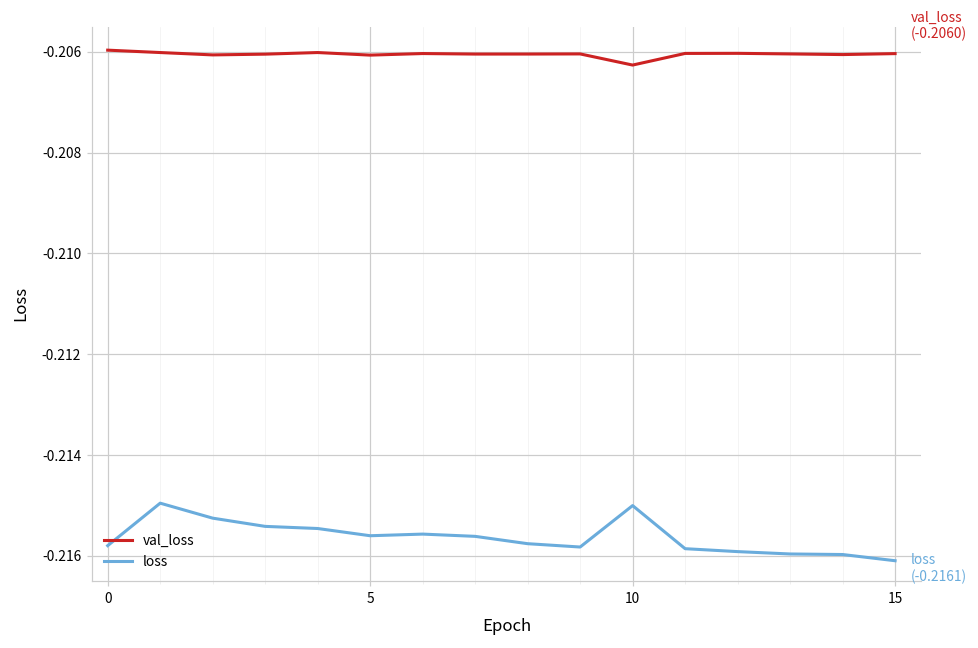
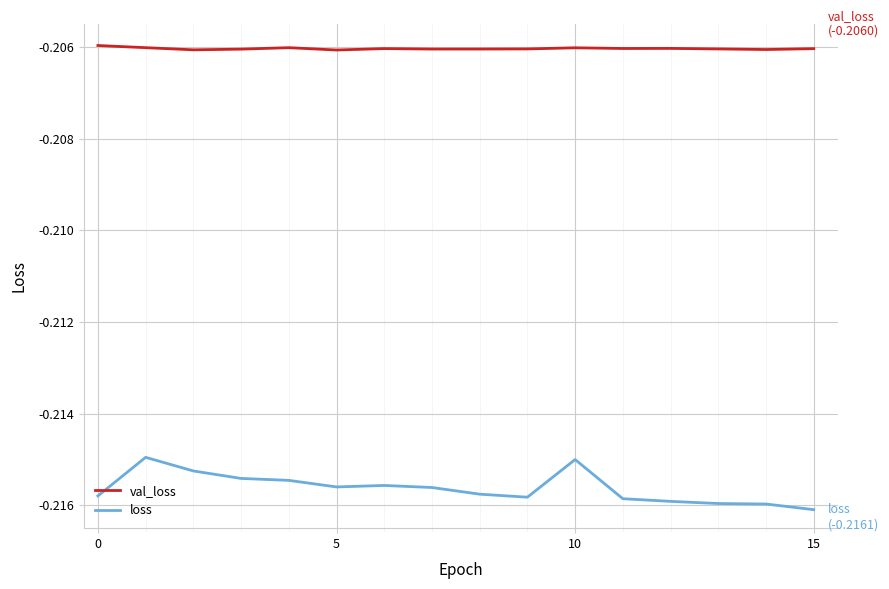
val_loss, 10: -0.2063 -> -0.2060
